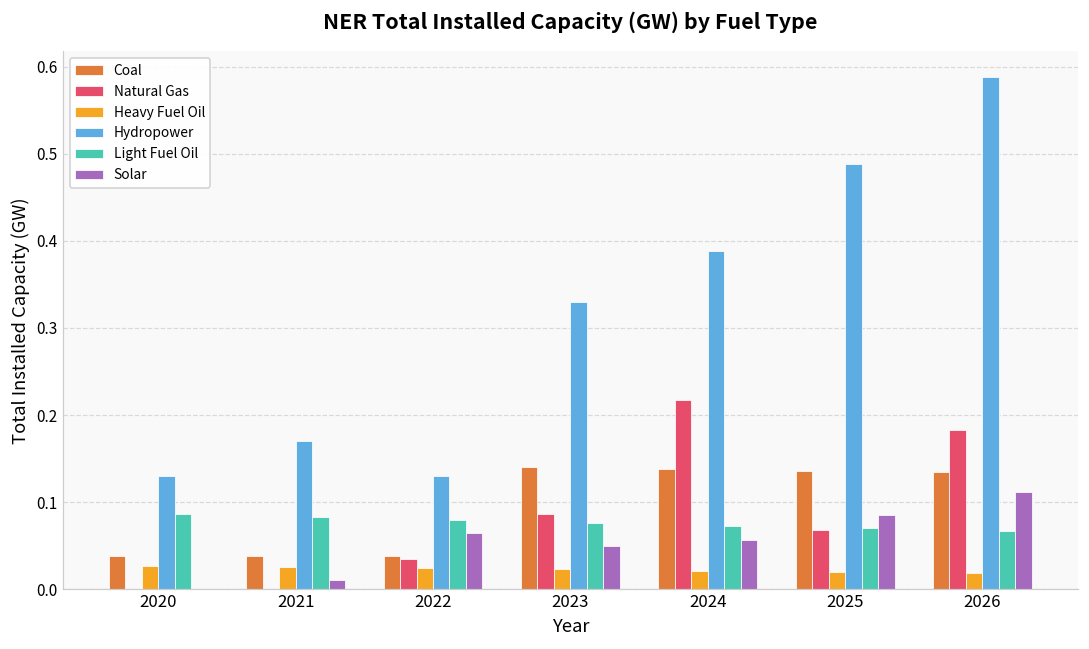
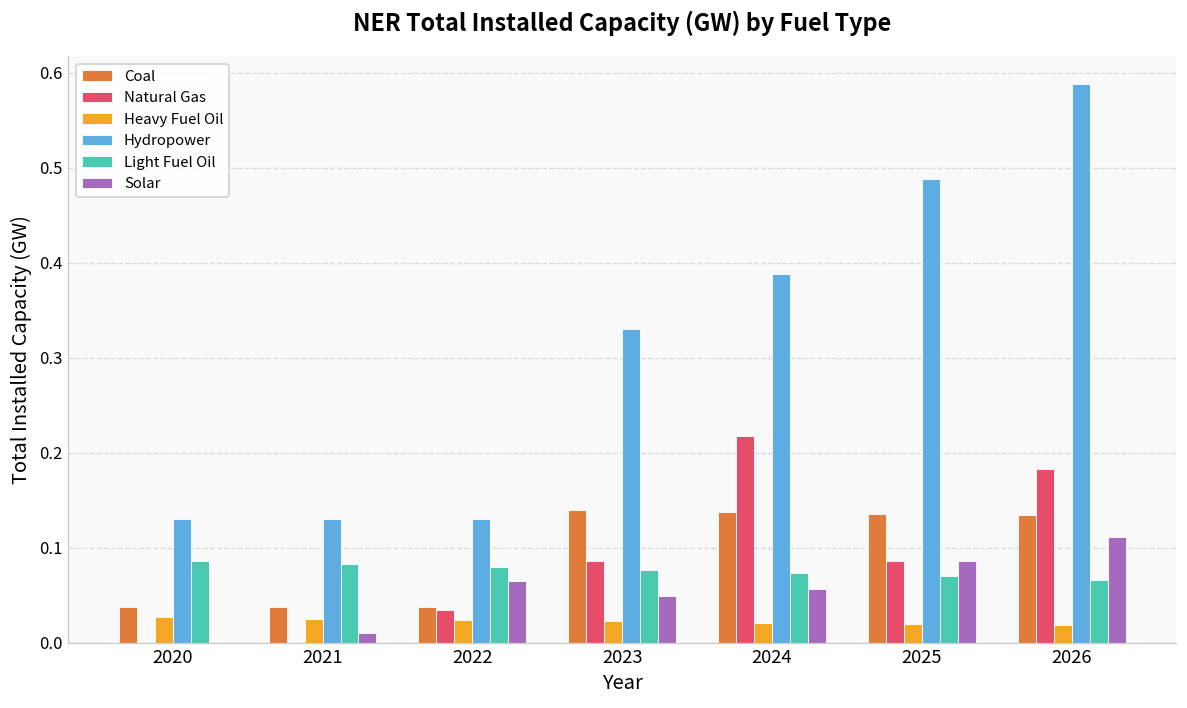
Hydropower, 2021: 0.17 -> 0.13
Natural Gas, 2025: 0.07 -> 0.09
